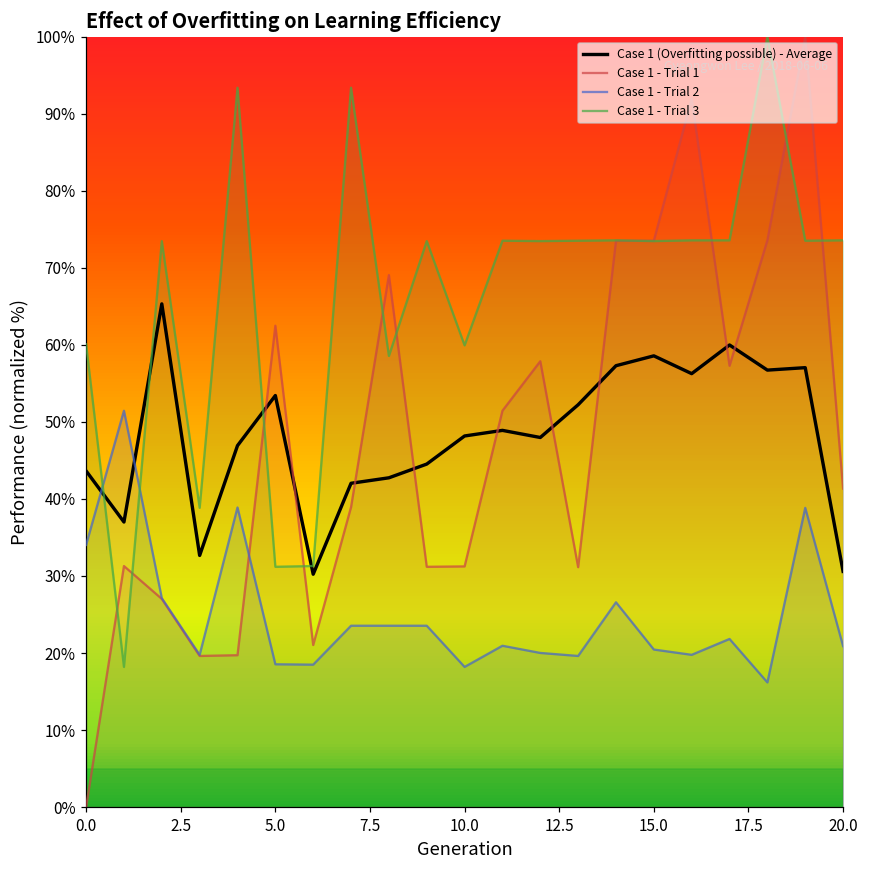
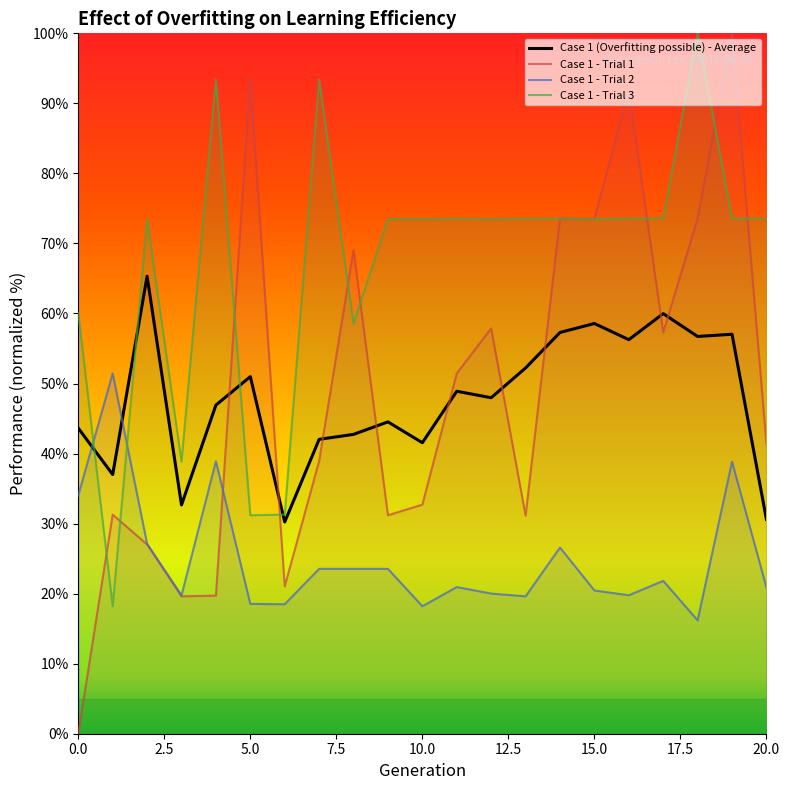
Case 1 (Overfitting possible) - Average, 5.0: 53% -> 51%
Case 1 - Trial 1, 5.0: 62% -> 94%
Case 1 (Overfitting possible) - Average, 10.0: 48% -> 42%
Case 1 - Trial 1, 10.0: 31% -> 33%
Case 1 - Trial 3, 10.0: 60% -> 73%
